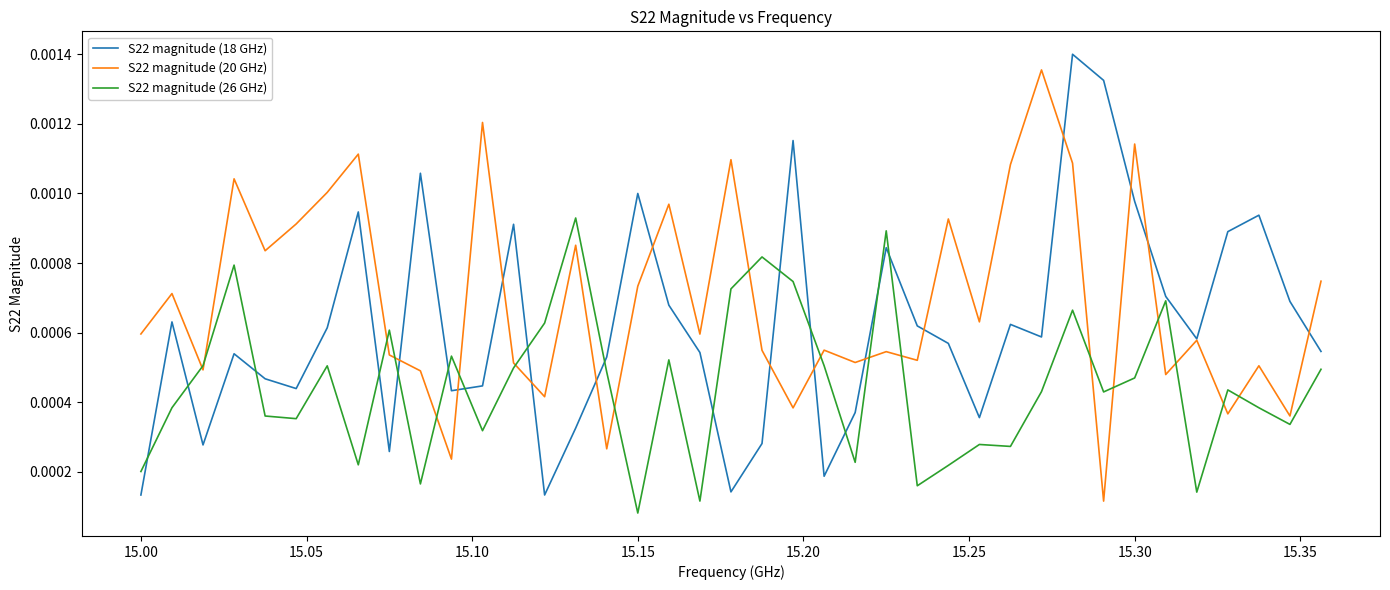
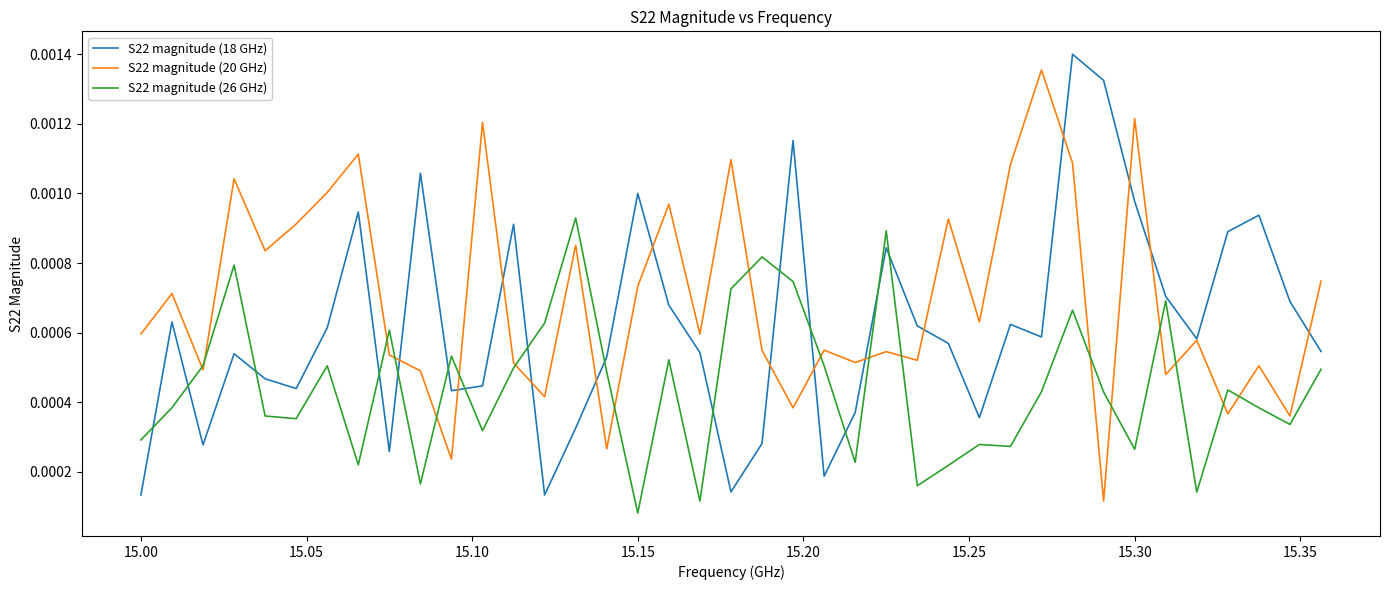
S22 magnitude (26 GHz), 15.00: 0.00020 -> 0.00029
S22 magnitude (20 GHz), 15.30: 0.00114 -> 0.00122
S22 magnitude (26 GHz), 15.30: 0.00047 -> 0.00026
